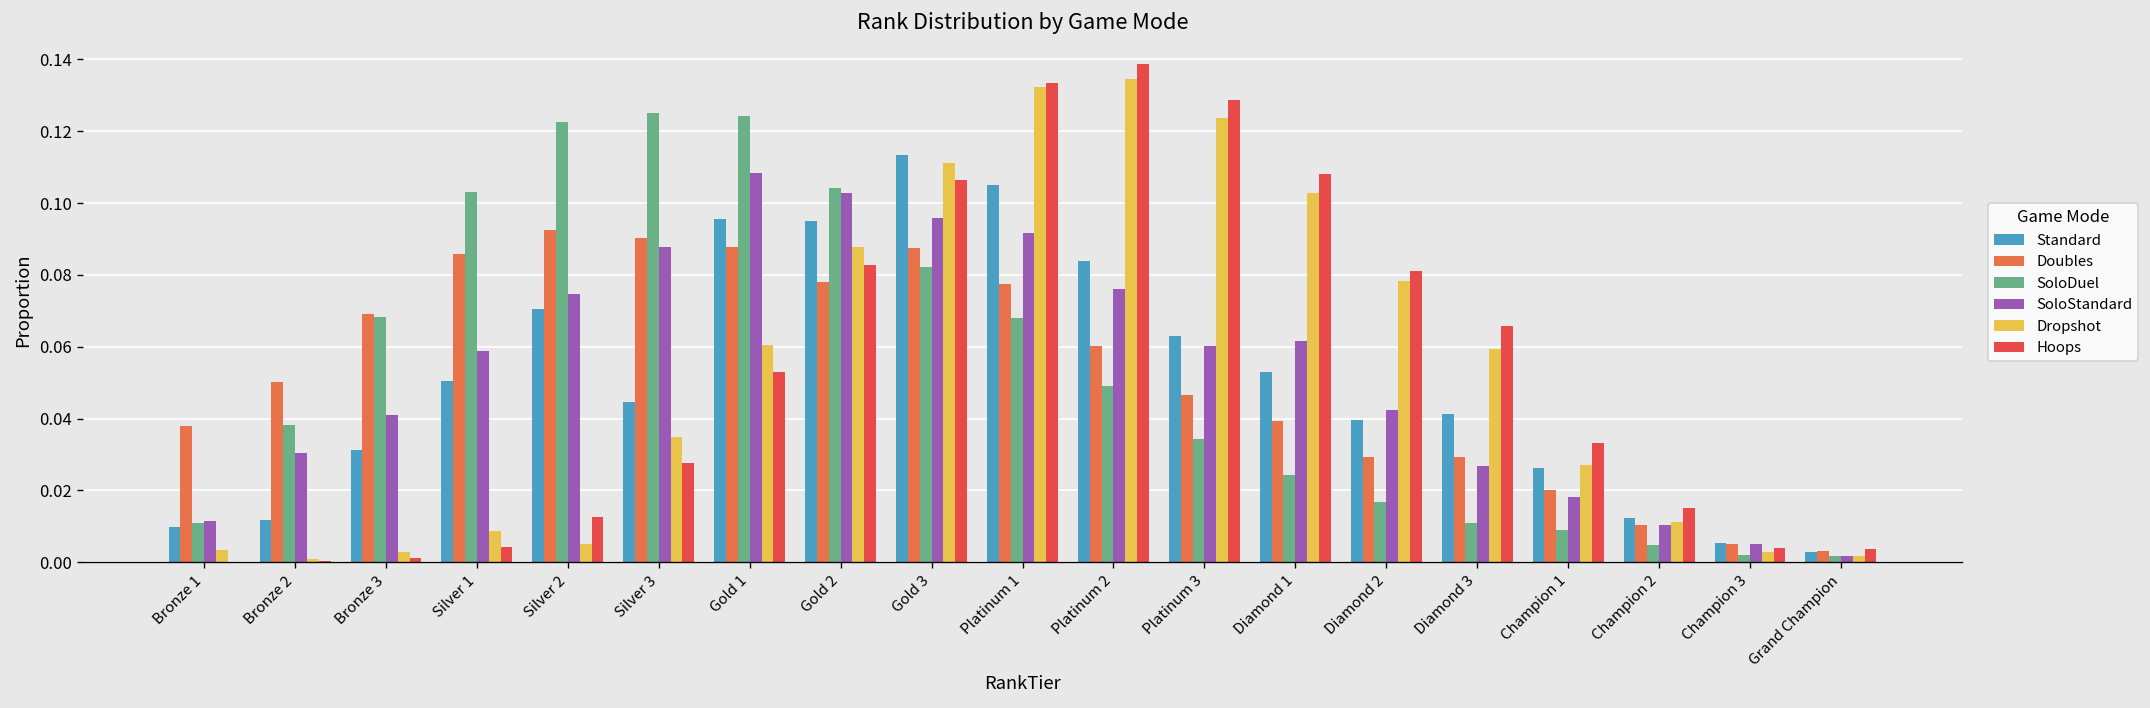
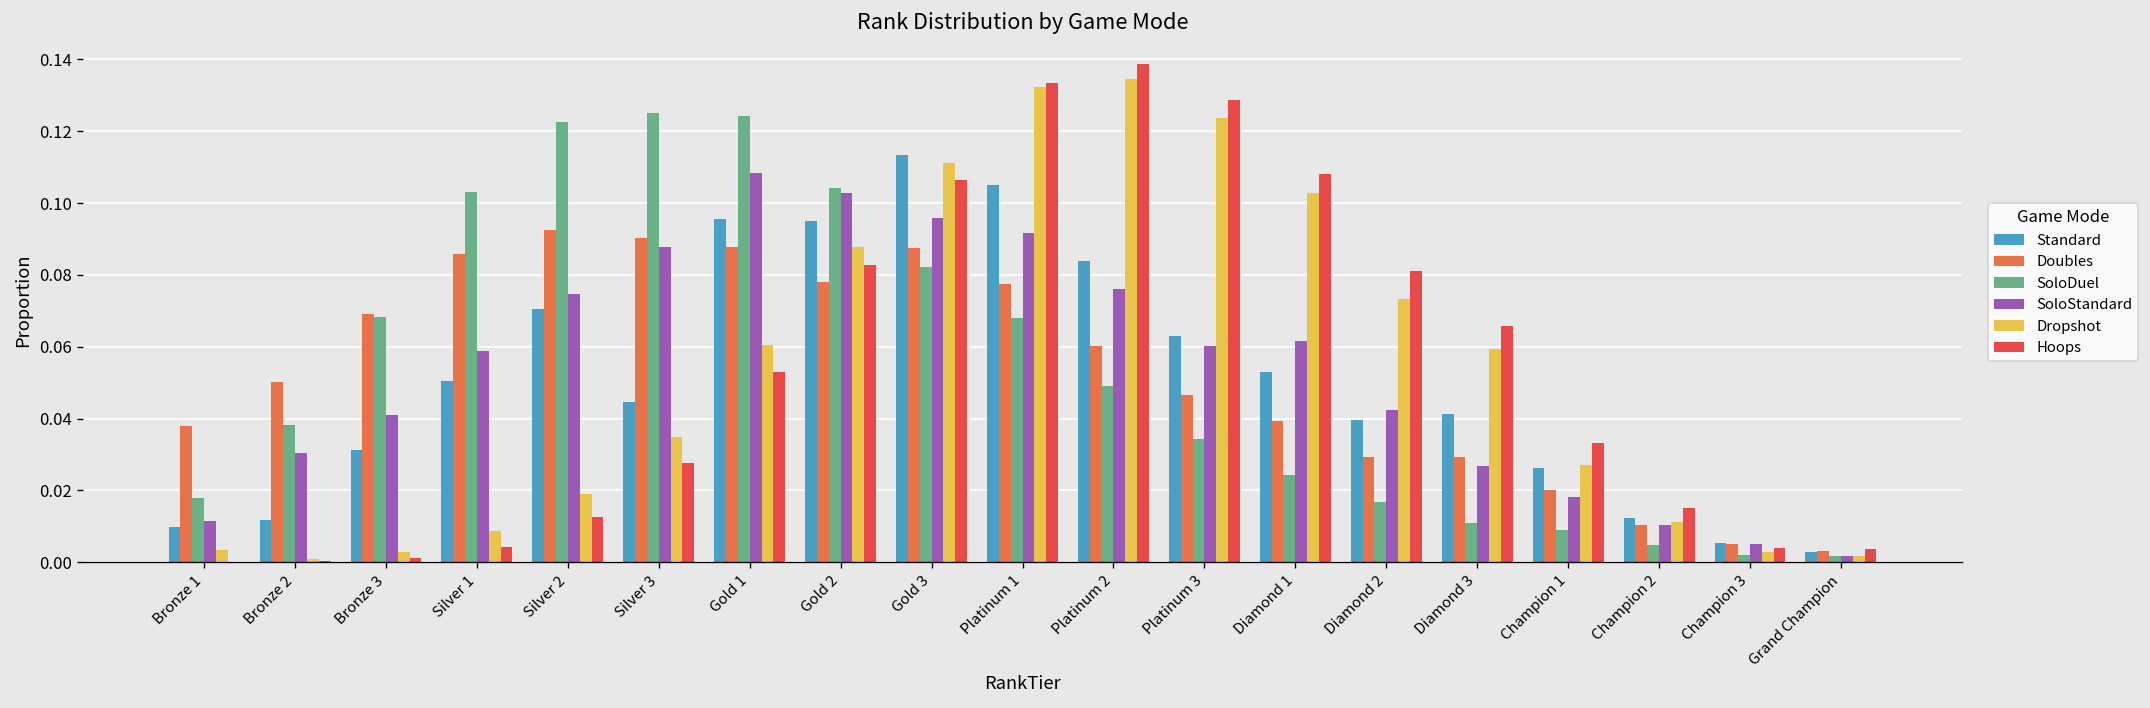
SoloDuel, Bronze 1: 0.011 -> 0.018
Dropshot, Silver 2: 0.005 -> 0.019
Dropshot, Diamond 2: 0.078 -> 0.073
